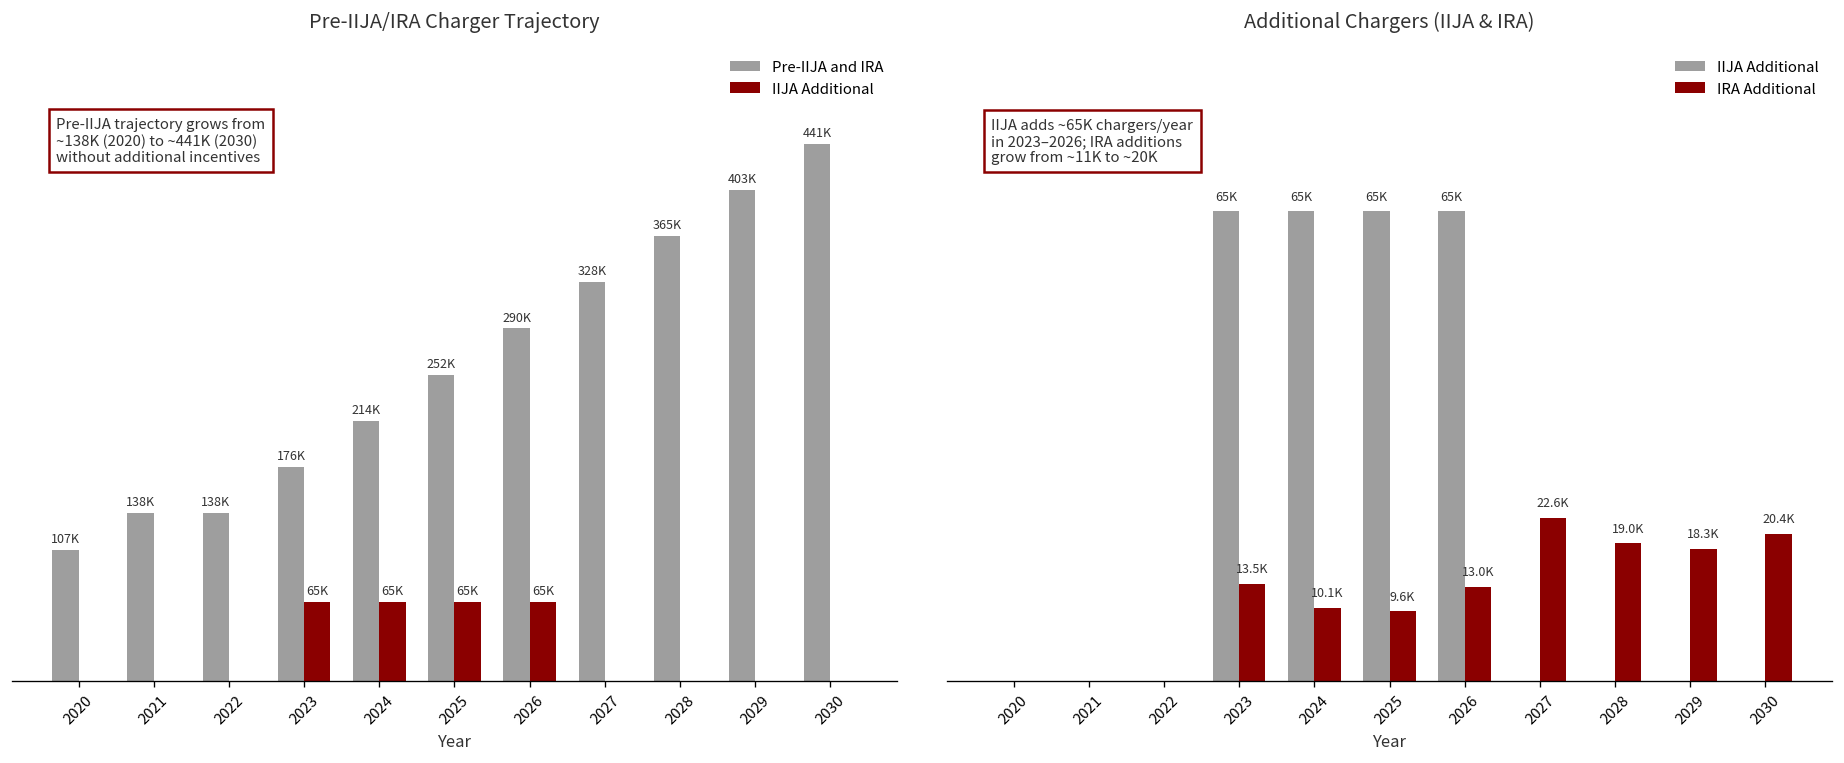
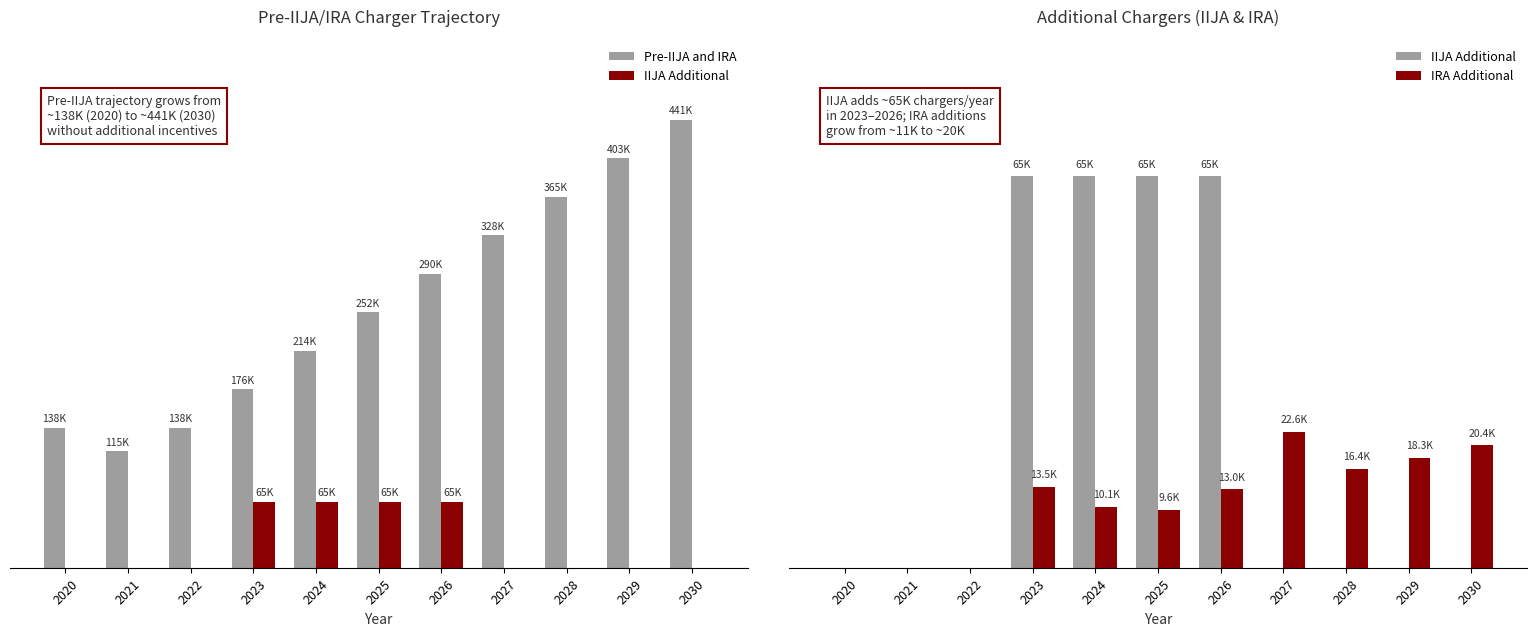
Pre-IIJA/IRA Charger Trajectory, Pre-IIJA and IRA, 2020: 107K -> 138K
Pre-IIJA/IRA Charger Trajectory, Pre-IIJA and IRA, 2021: 138K -> 115K
Additional Chargers (IIJA & IRA), IRA Additional, 2028: 19.0K -> 16.4K
